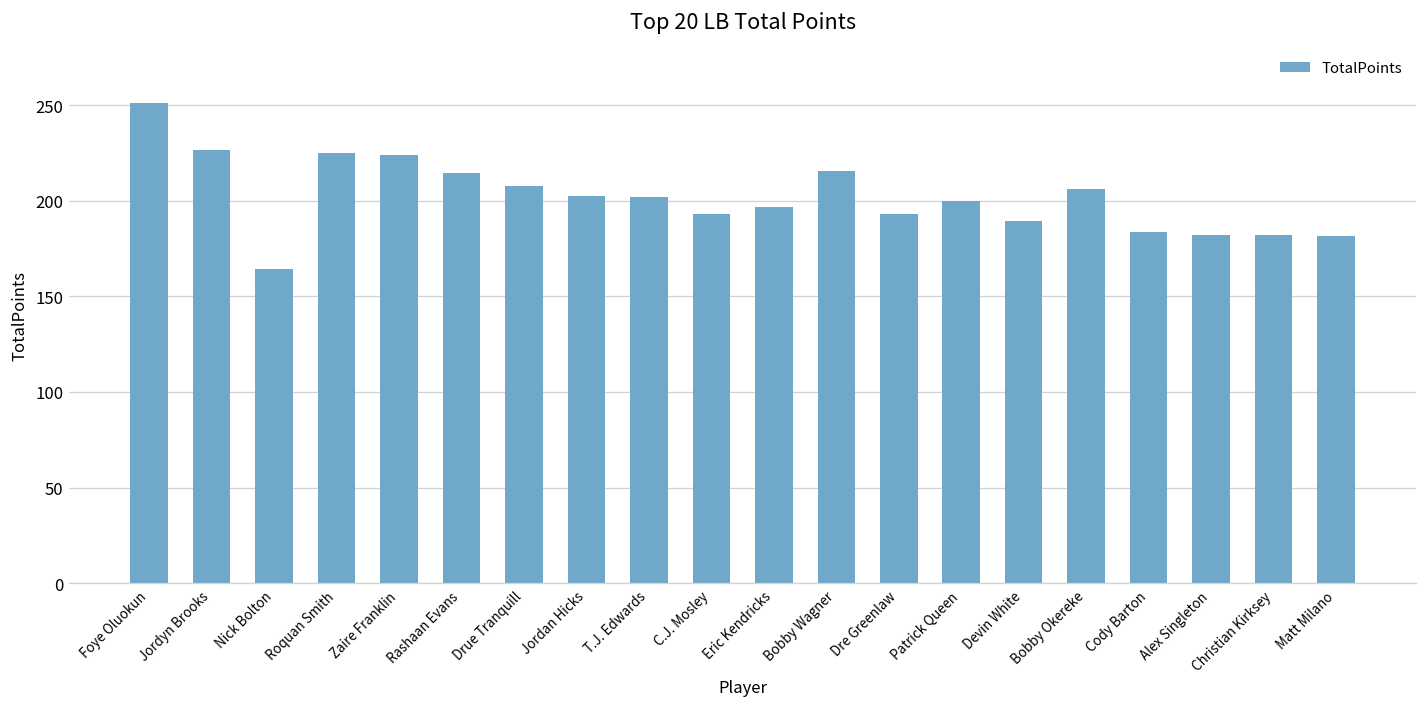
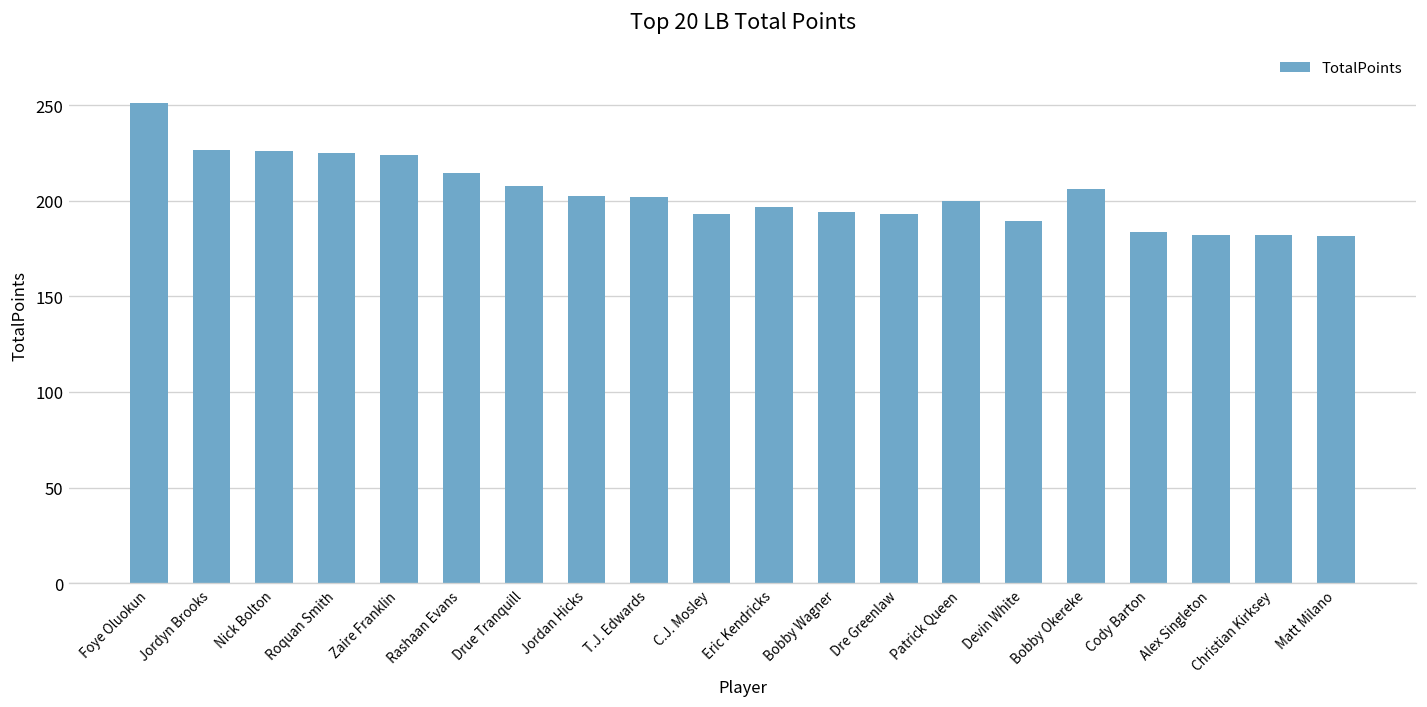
Nick Bolton: 164 -> 226
Bobby Wagner: 216 -> 194
